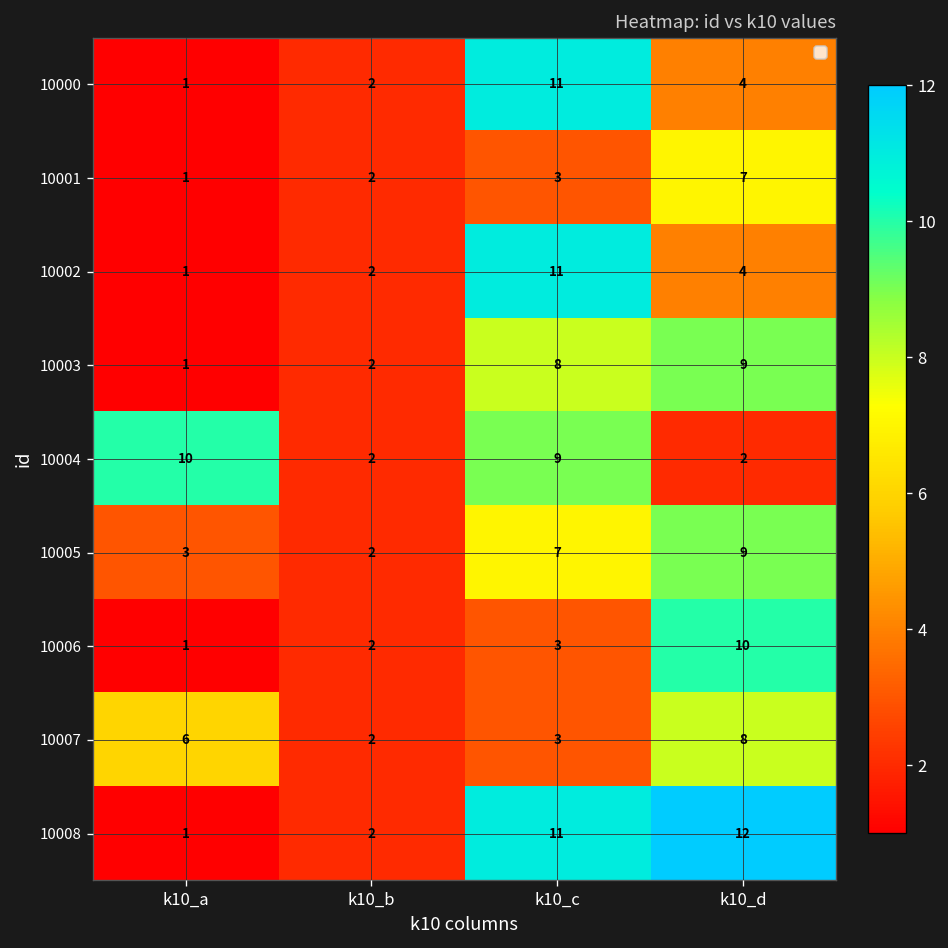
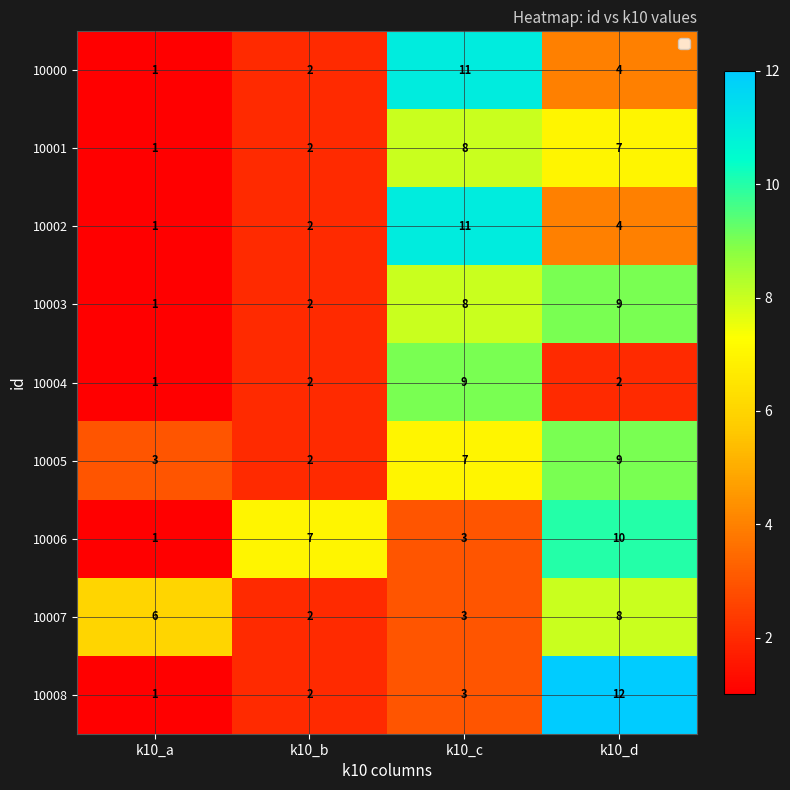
10001, k10_c: 3 -> 8
10004, k10_a: 10 -> 1
10006, k10_b: 2 -> 7
10008, k10_c: 11 -> 3
